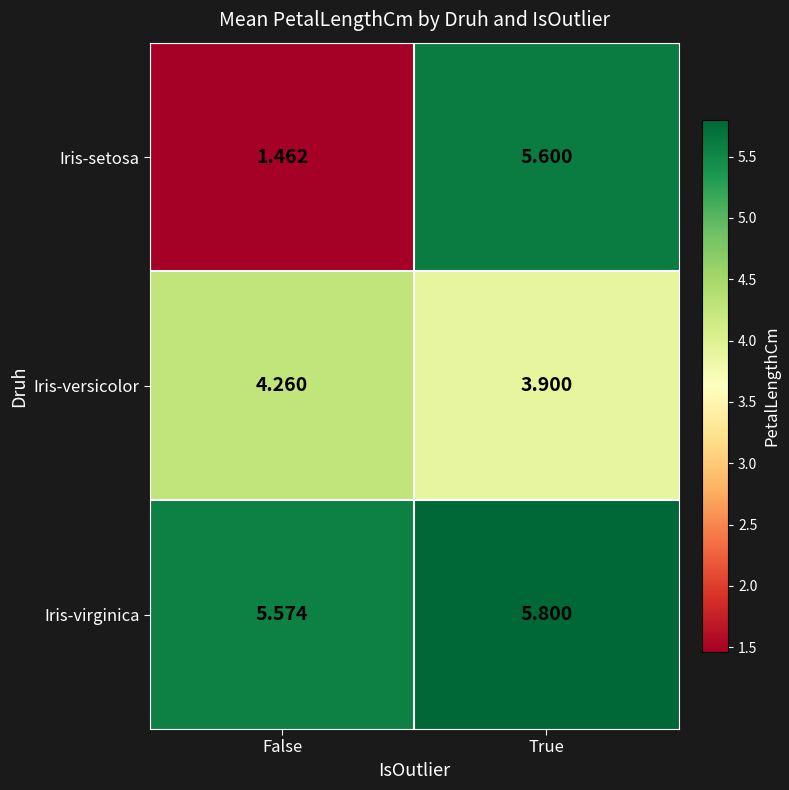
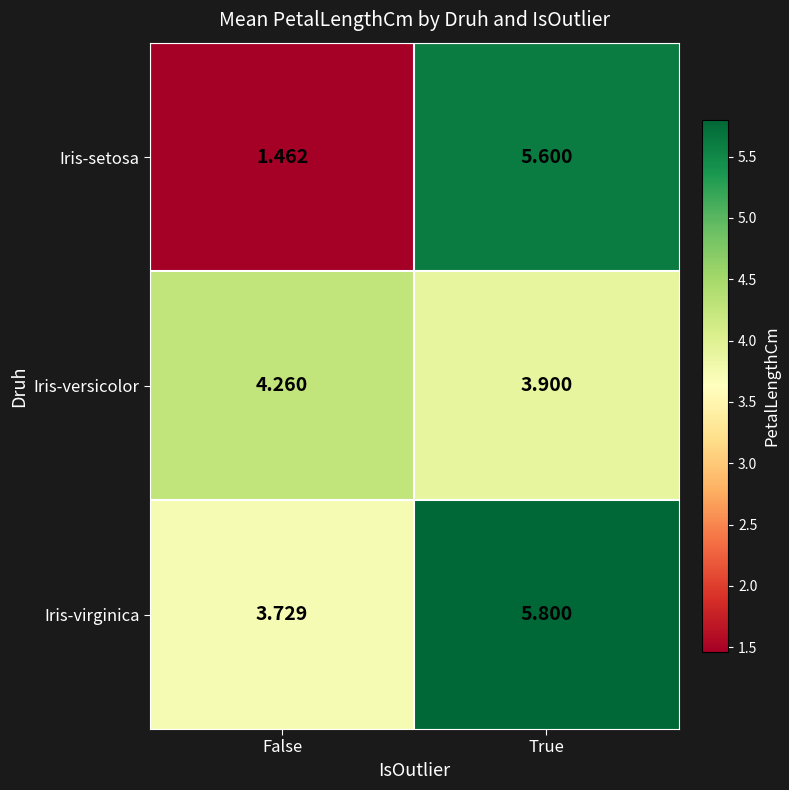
Iris-virginica, False: 5.574 -> 3.729
